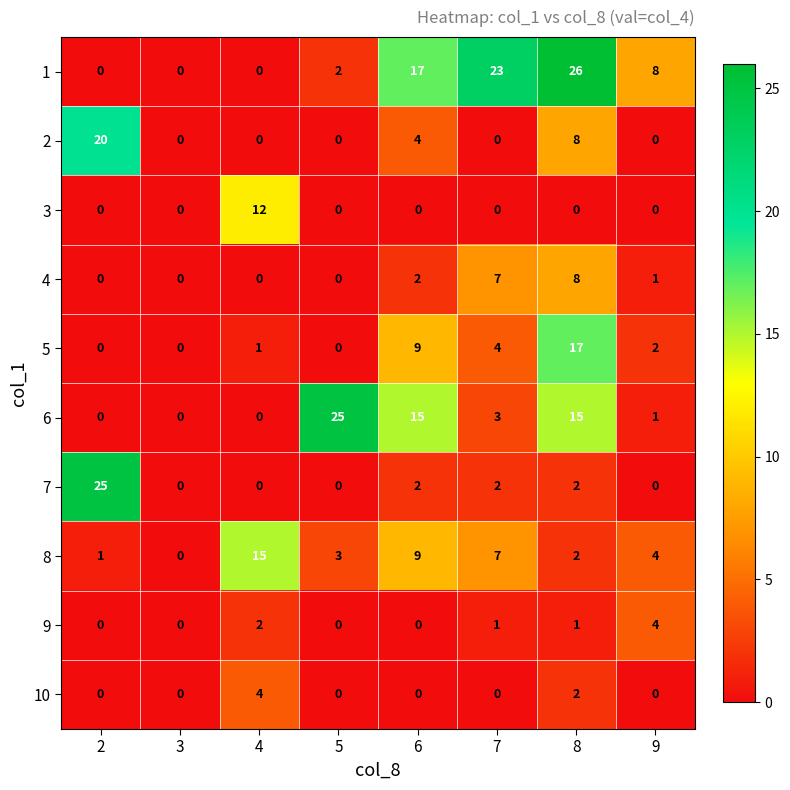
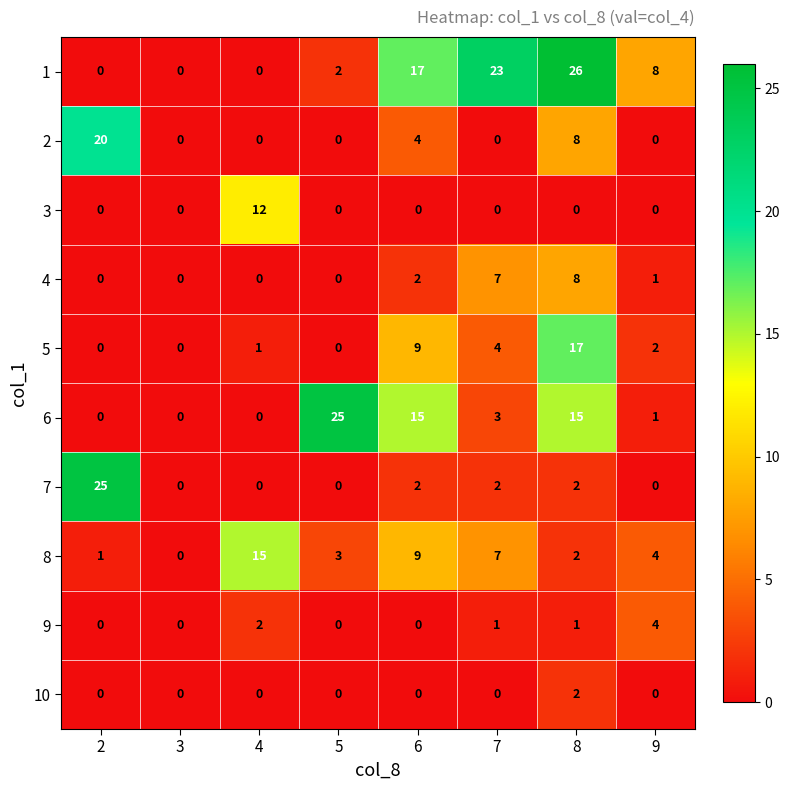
10, 4: 4 -> 0
